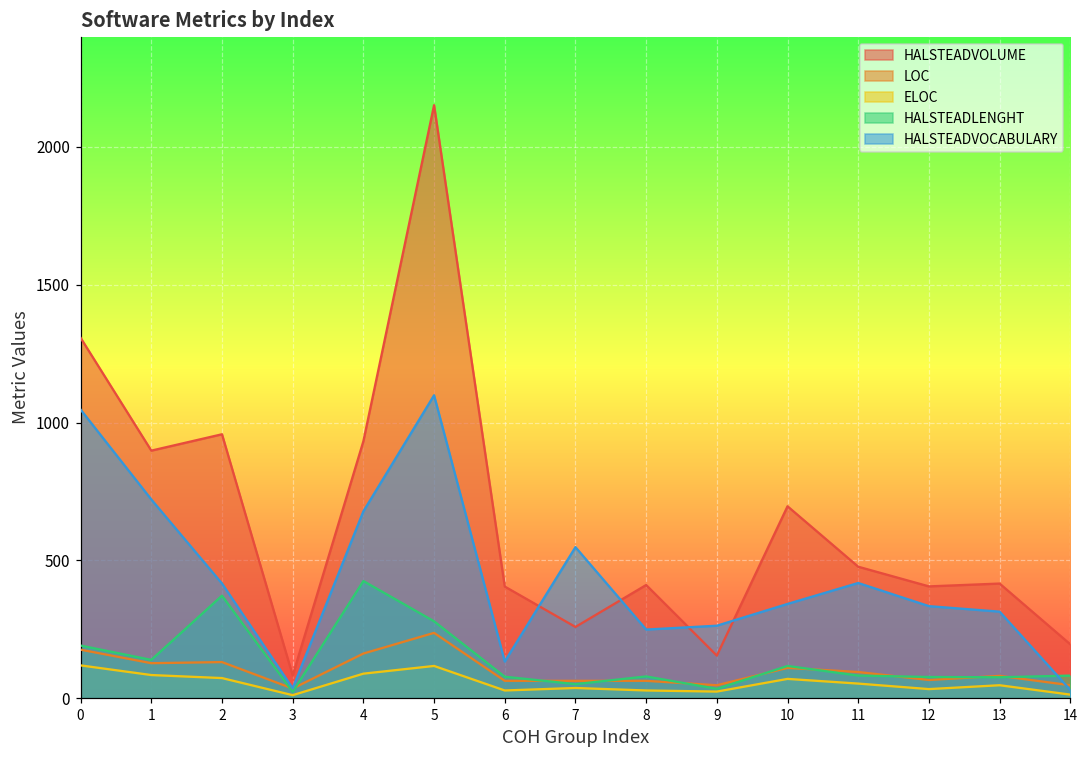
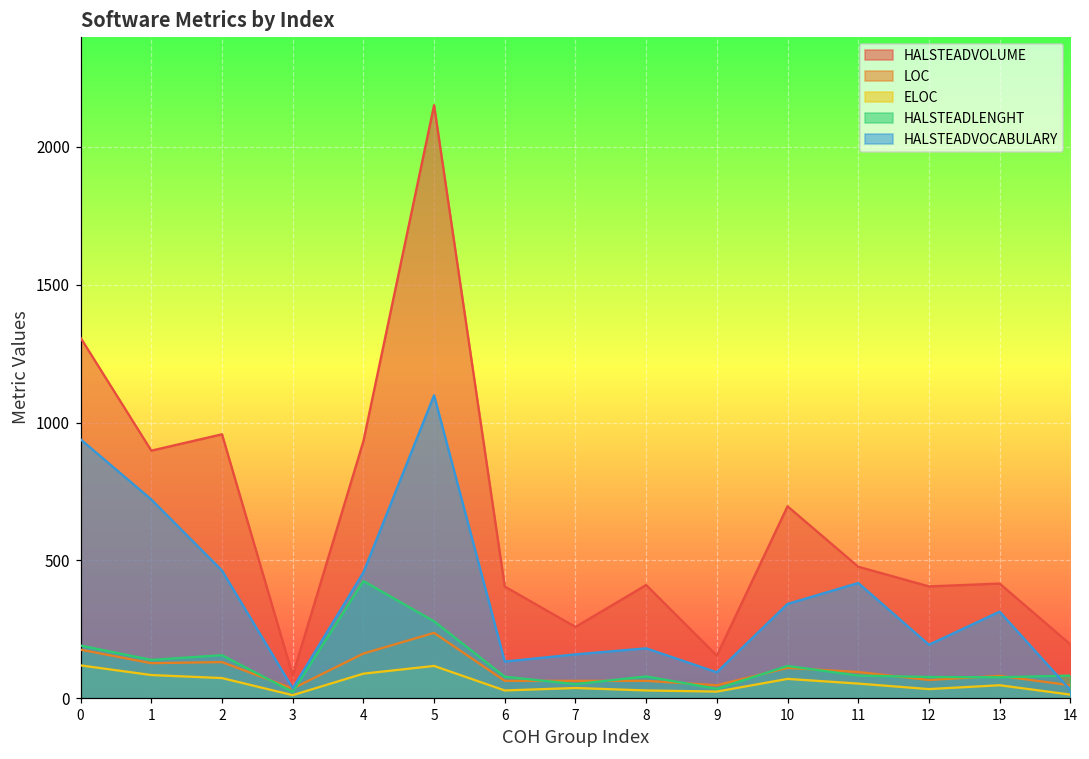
HALSTEADVOCABULARY, 0: 1050 -> 940
HALSTEADLENGHT, 2: 370 -> 160
HALSTEADVOCABULARY, 2: 420 -> 460
HALSTEADVOCABULARY, 4: 680 -> 460
HALSTEADVOCABULARY, 7: 550 -> 160
HALSTEADVOCABULARY, 8: 250 -> 180
HALSTEADVOCABULARY, 9: 260 -> 90
HALSTEADVOCABULARY, 12: 330 -> 190
